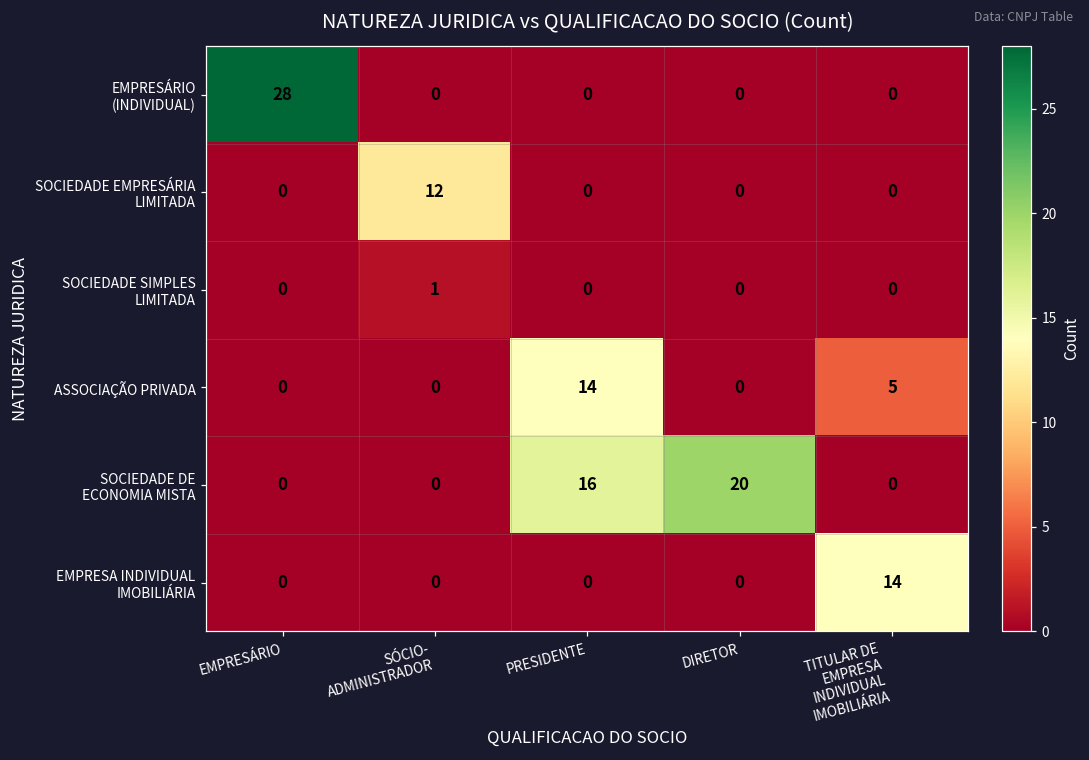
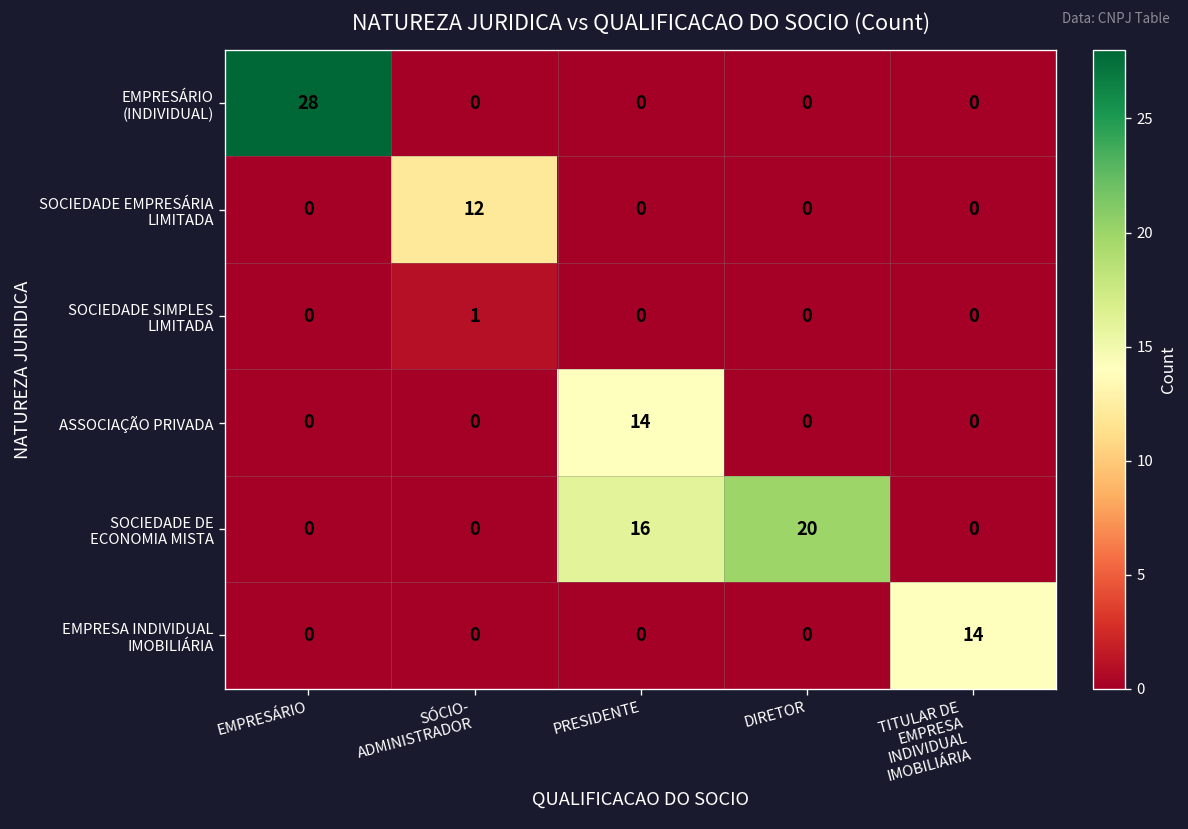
ASSOCIAÇÃO PRIVADA, TITULAR DE EMPRESA INDIVIDUAL IMOBILIÁRIA: 5 -> 0
